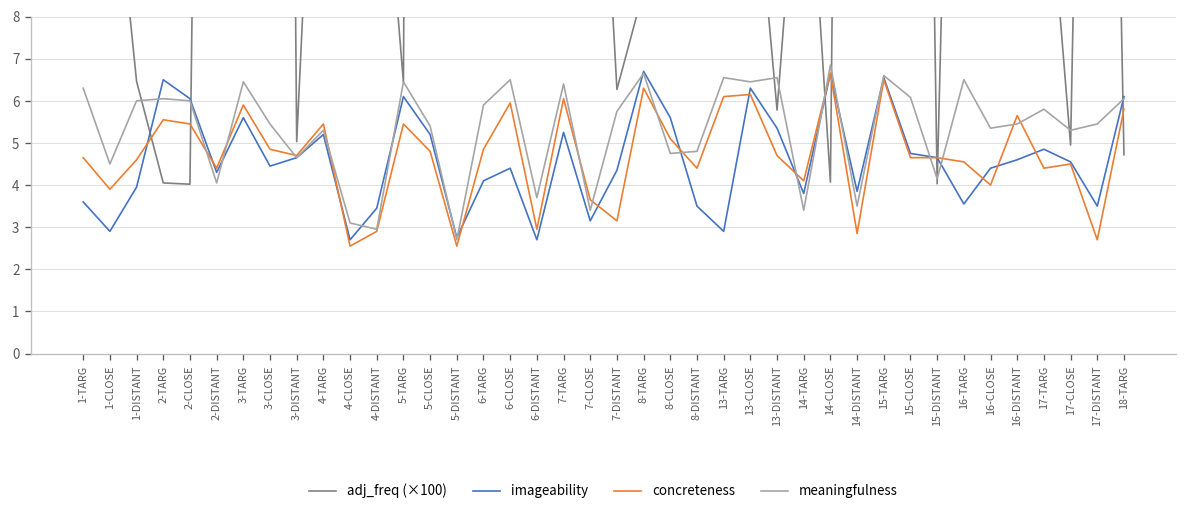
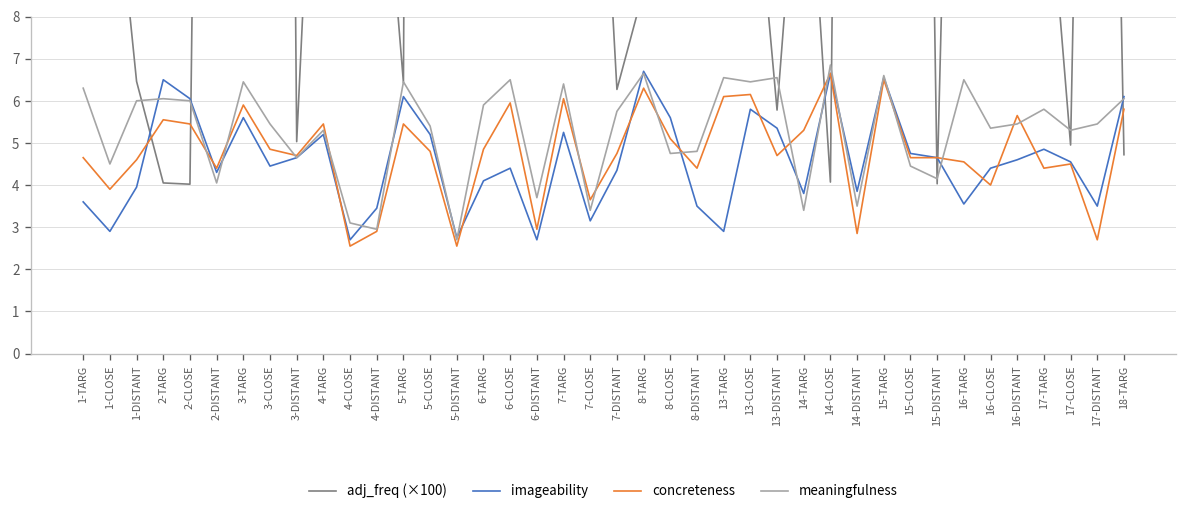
concreteness, 7-DISTANT: 3.2 -> 4.8
imageability, 13-CLOSE: 6.3 -> 5.8
concreteness, 14-TARG: 4.1 -> 5.3
meaningfulness, 15-CLOSE: 6.1 -> 4.5
